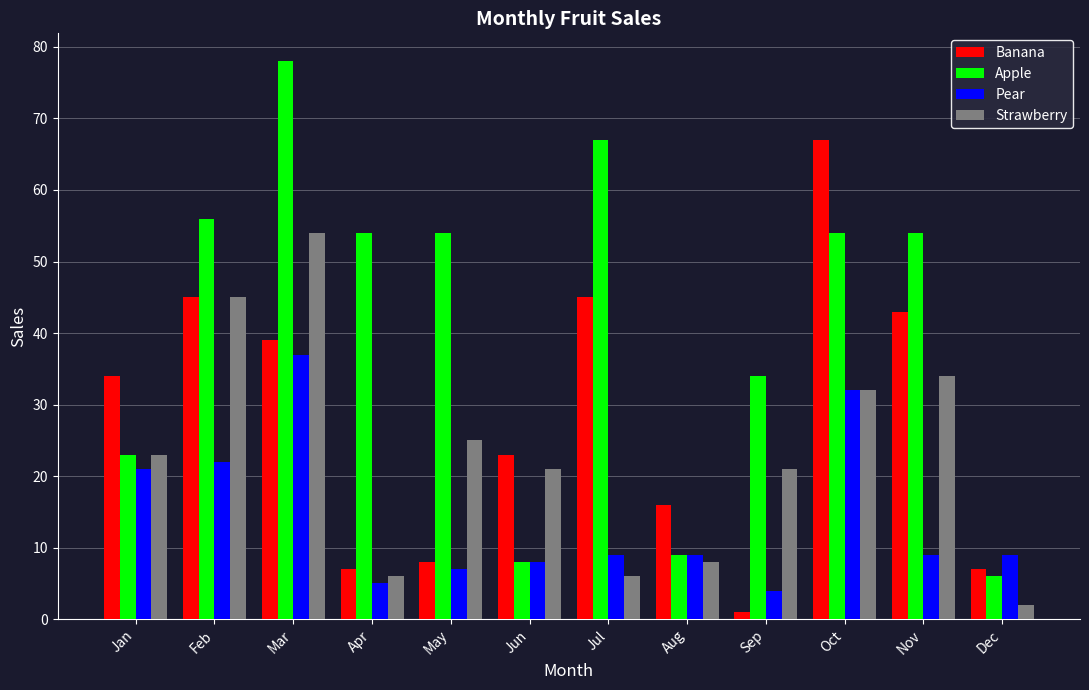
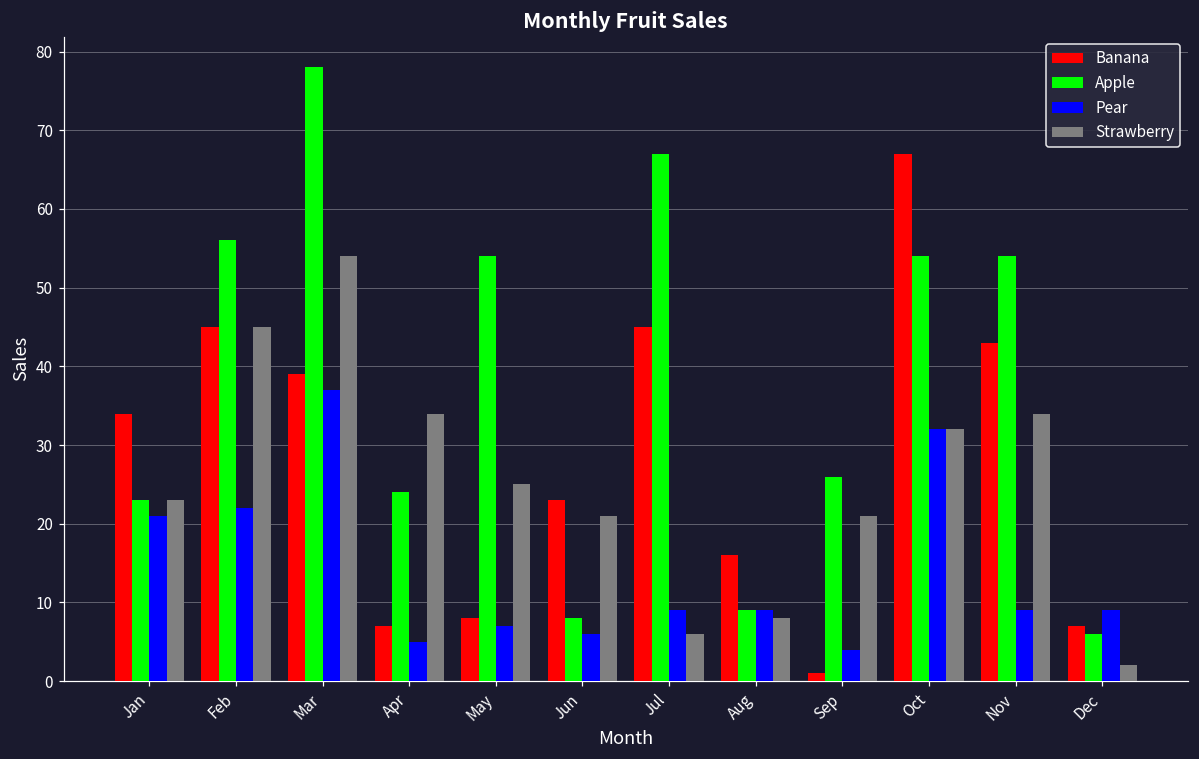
Apple, Apr: 54 -> 24
Strawberry, Apr: 6 -> 34
Pear, Jun: 8 -> 6
Apple, Sep: 34 -> 26
